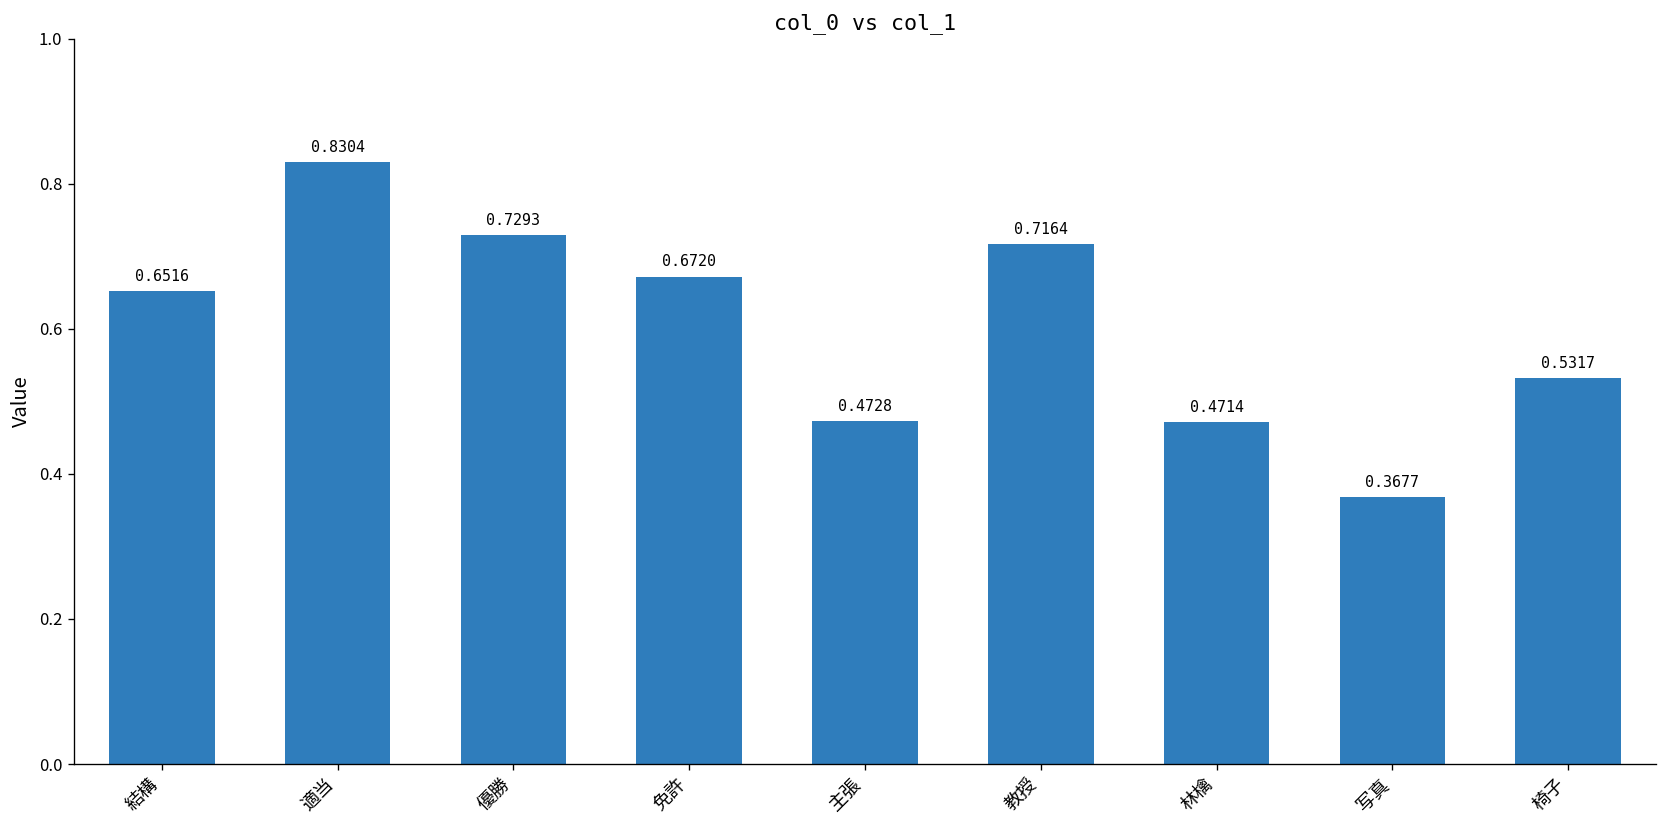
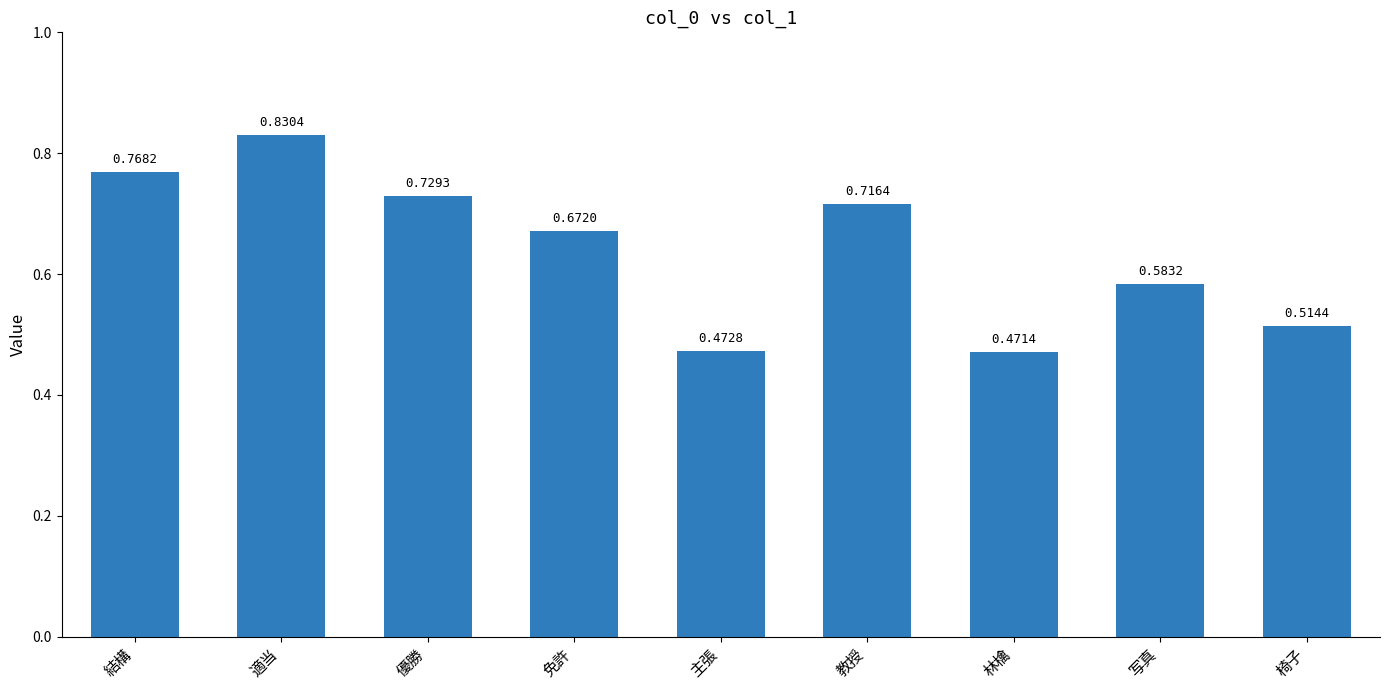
結構: 0.6516 -> 0.7682
写真: 0.3677 -> 0.5832
椅子: 0.5317 -> 0.5144
